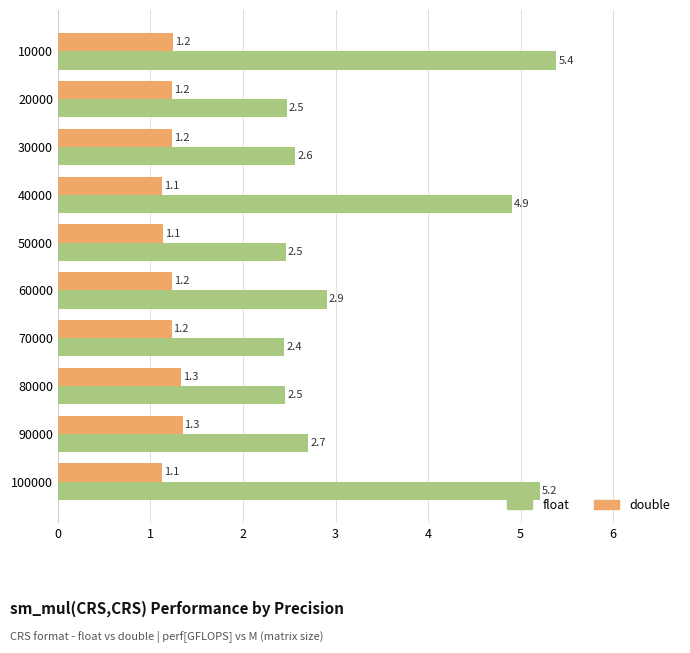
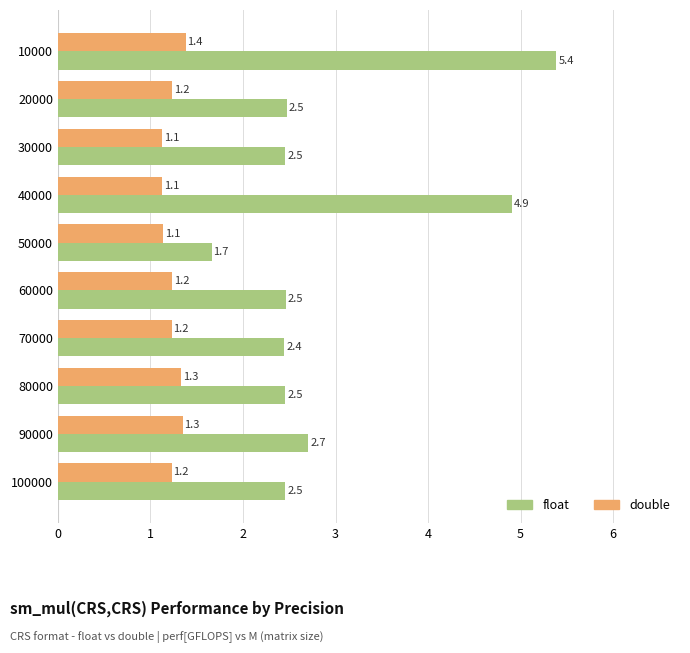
double, 10000: 1.2 -> 1.4
double, 30000: 1.2 -> 1.1
float, 30000: 2.6 -> 2.5
float, 50000: 2.5 -> 1.7
float, 60000: 2.9 -> 2.5
double, 100000: 1.1 -> 1.2
float, 100000: 5.2 -> 2.5
